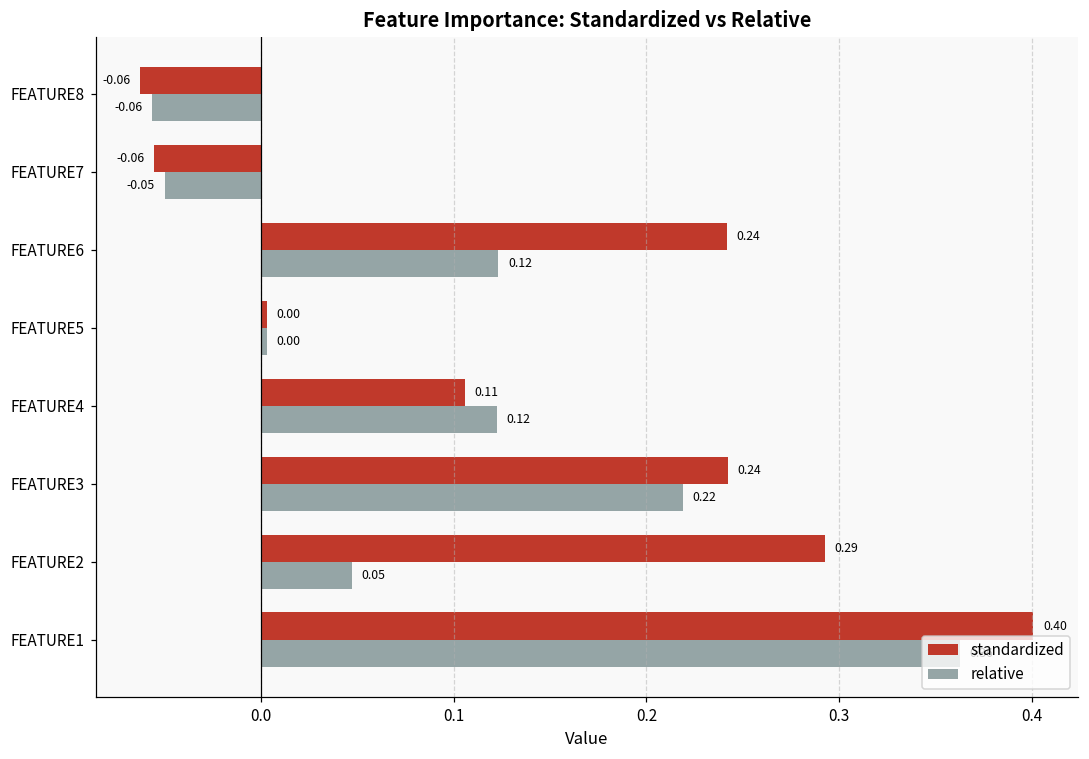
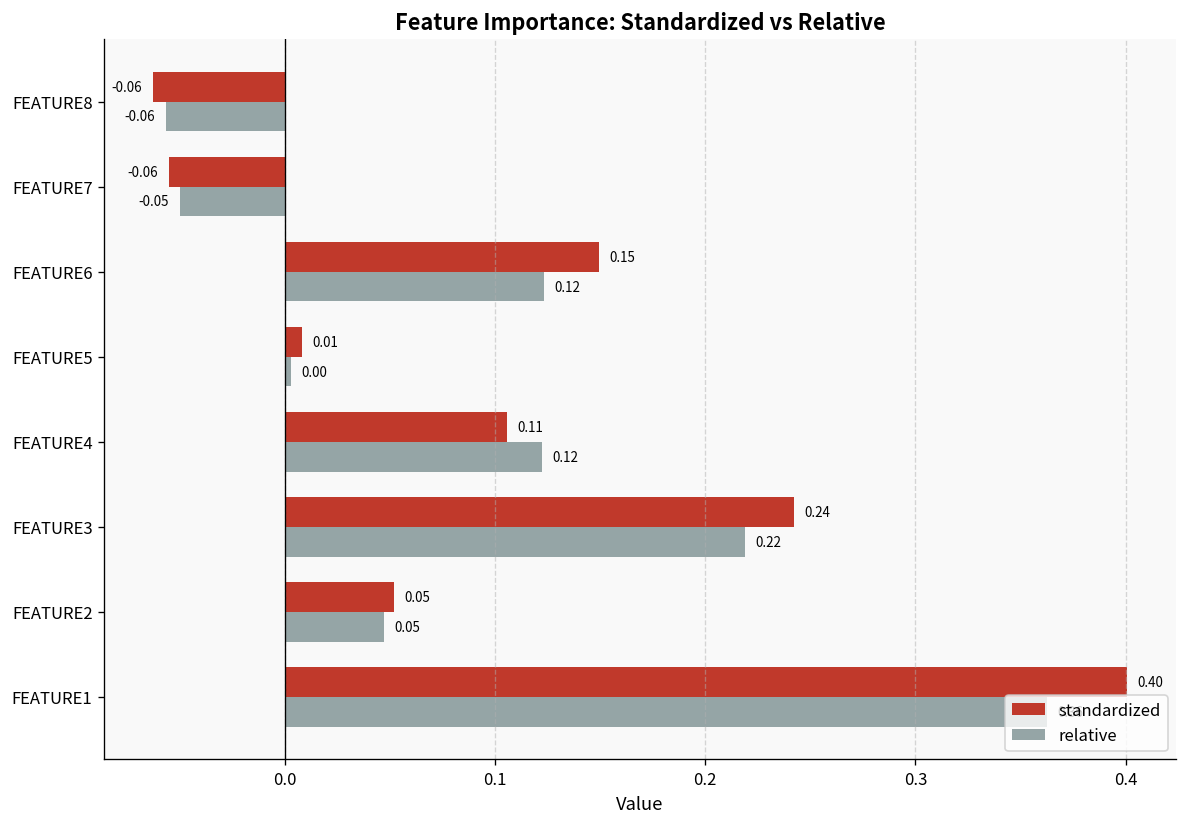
standardized, FEATURE6: 0.24 -> 0.15
standardized, FEATURE5: 0.00 -> 0.01
standardized, FEATURE2: 0.29 -> 0.05
